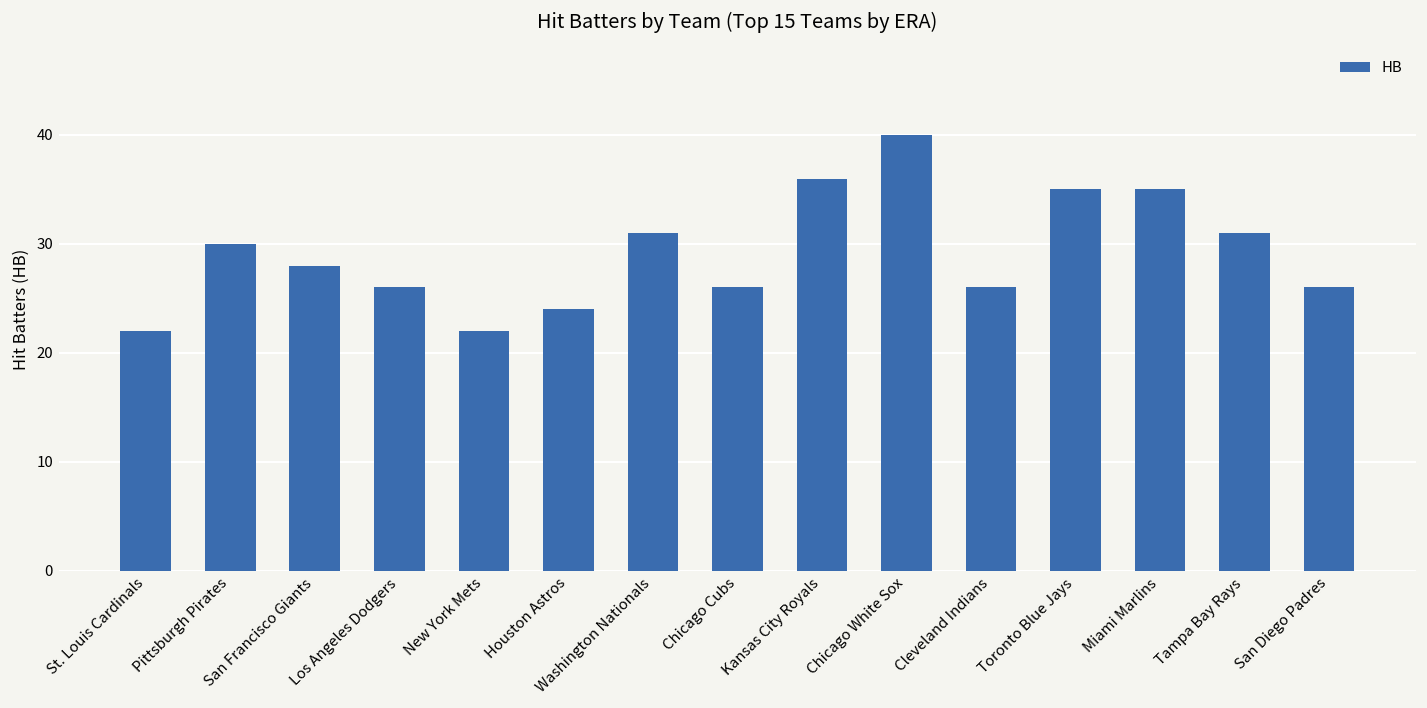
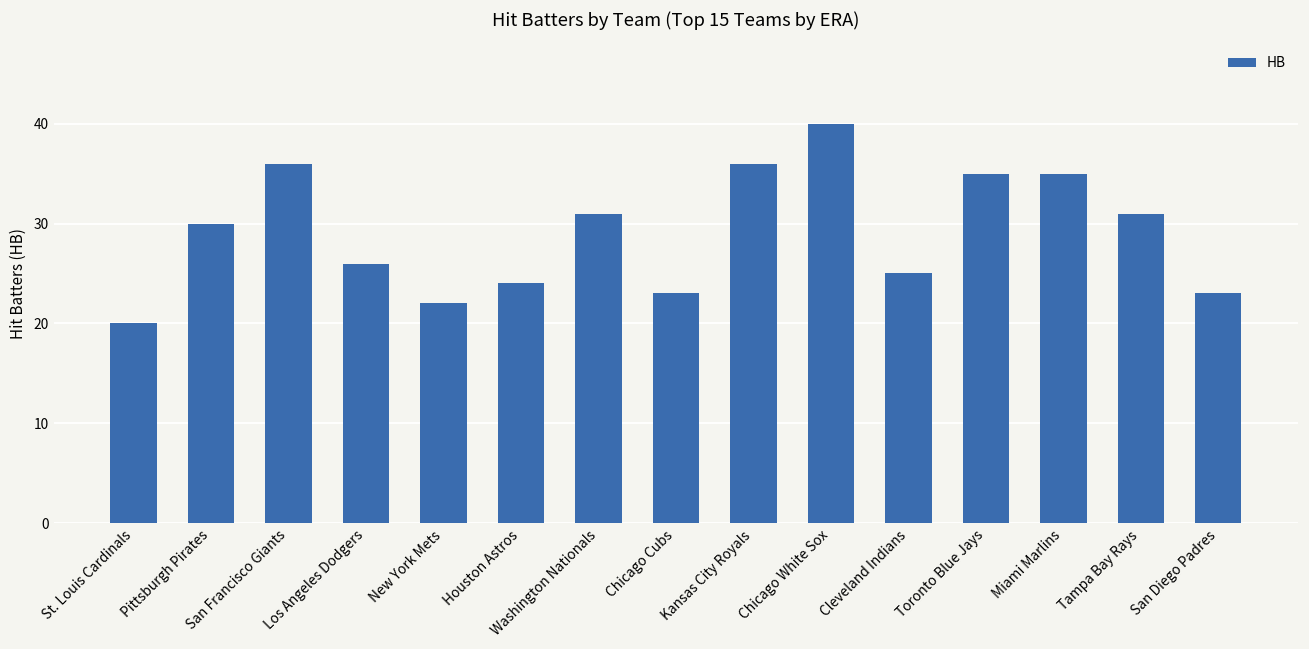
St. Louis Cardinals: 22 -> 20
San Francisco Giants: 28 -> 36
Chicago Cubs: 26 -> 23
Cleveland Indians: 26 -> 25
San Diego Padres: 26 -> 23
